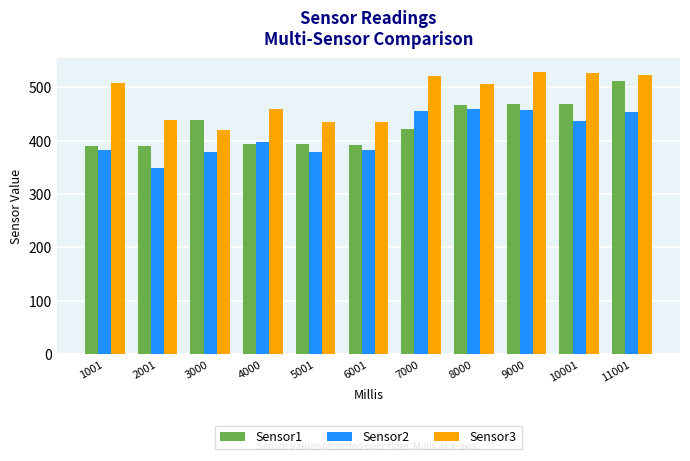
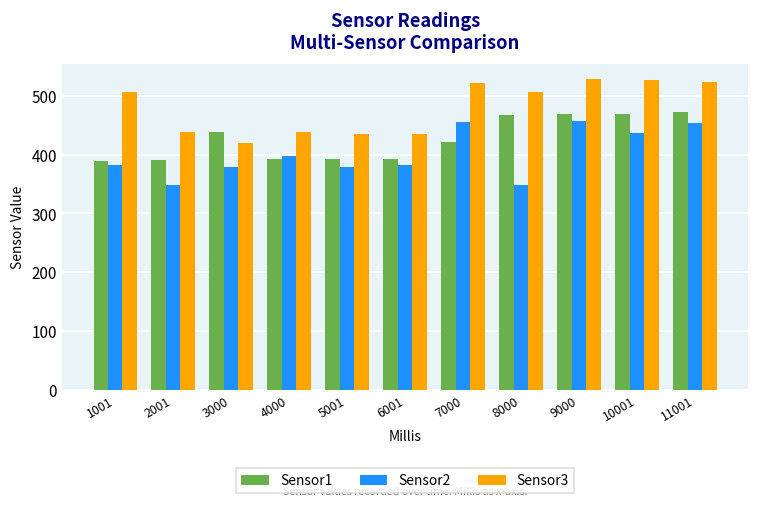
Sensor3, 4000: 460 -> 440
Sensor2, 8000: 460 -> 350
Sensor1, 11001: 510 -> 470
